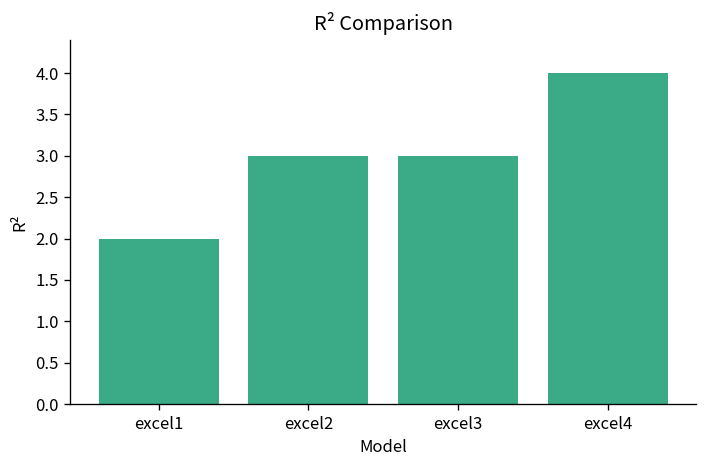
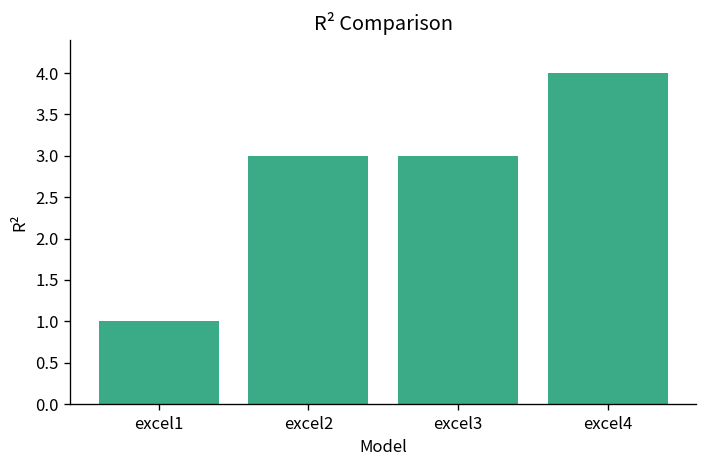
excel1: 2 -> 1
